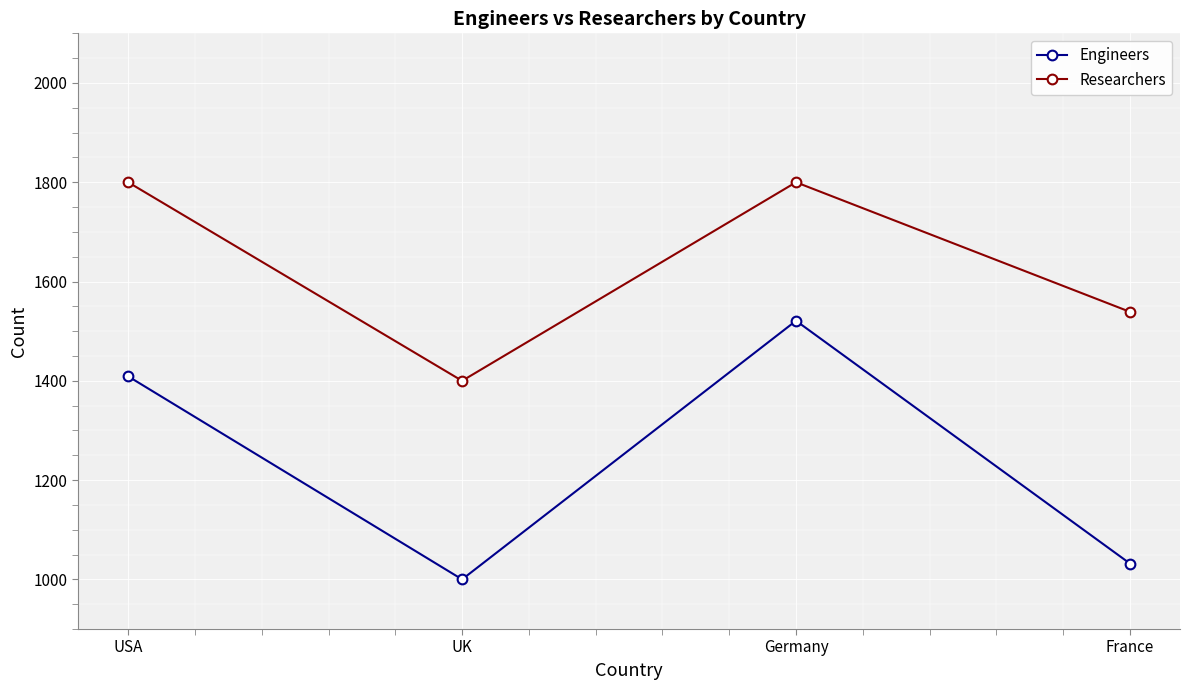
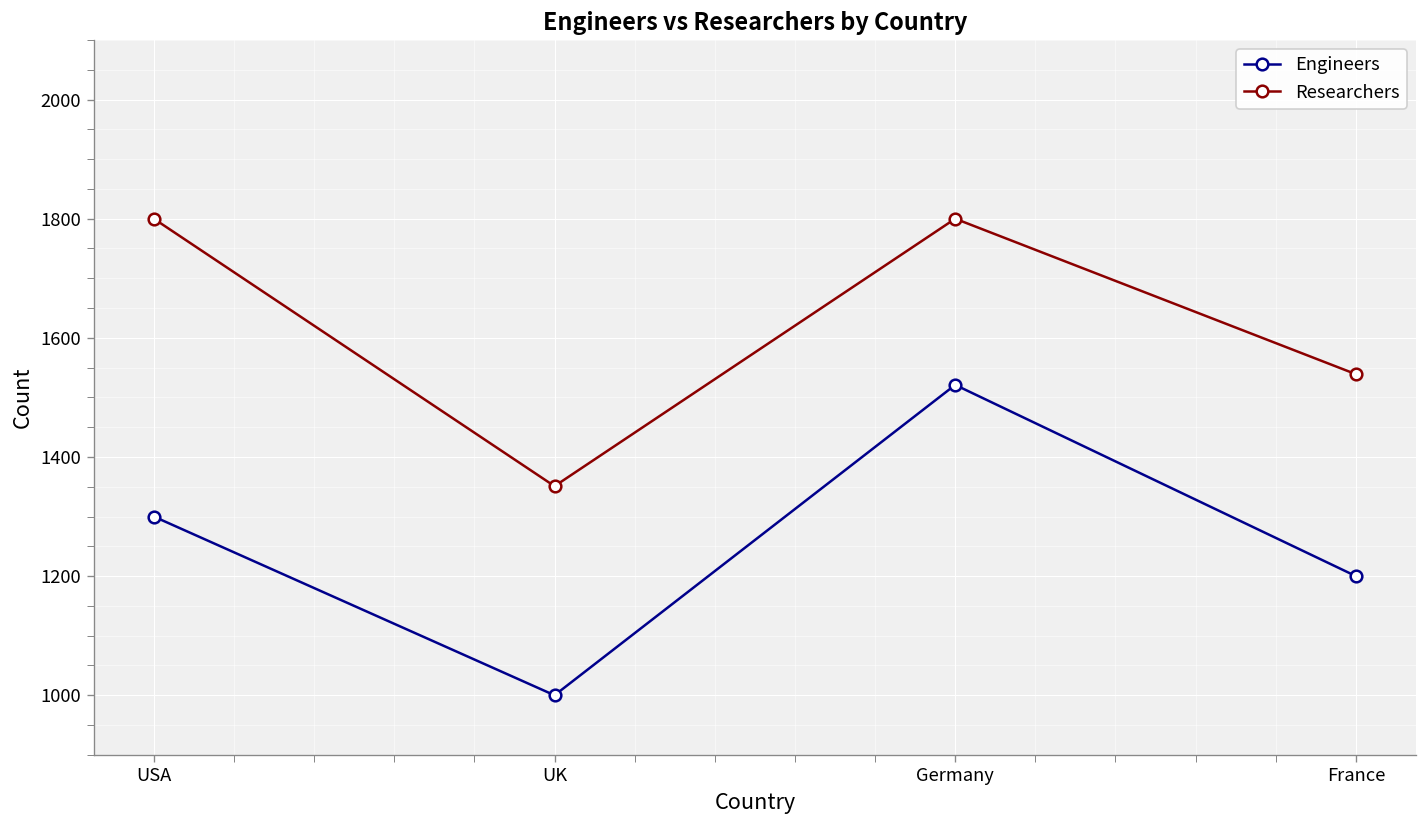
Engineers, USA: 1410 -> 1300
Researchers, UK: 1400 -> 1350
Engineers, France: 1030 -> 1200
